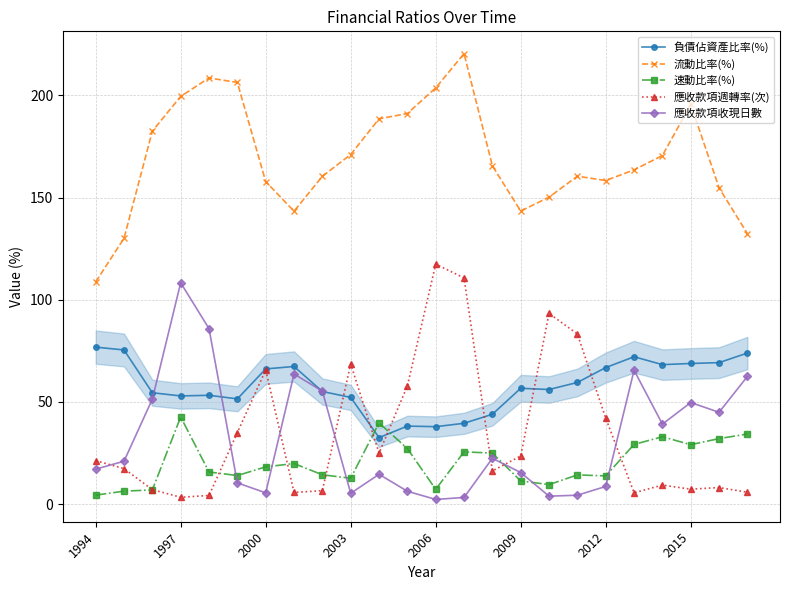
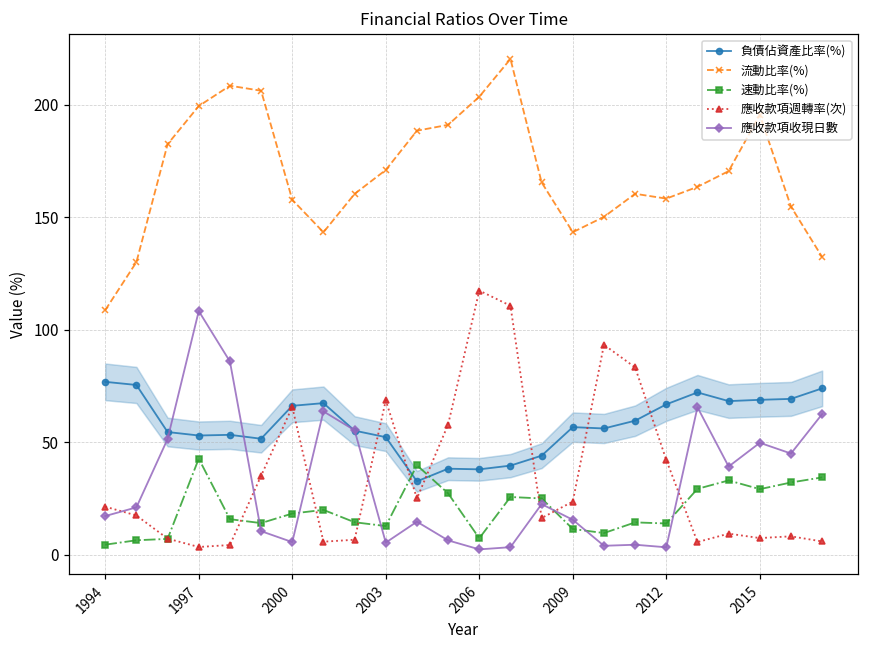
應收款項收現日數, 2012: 9 -> 3
